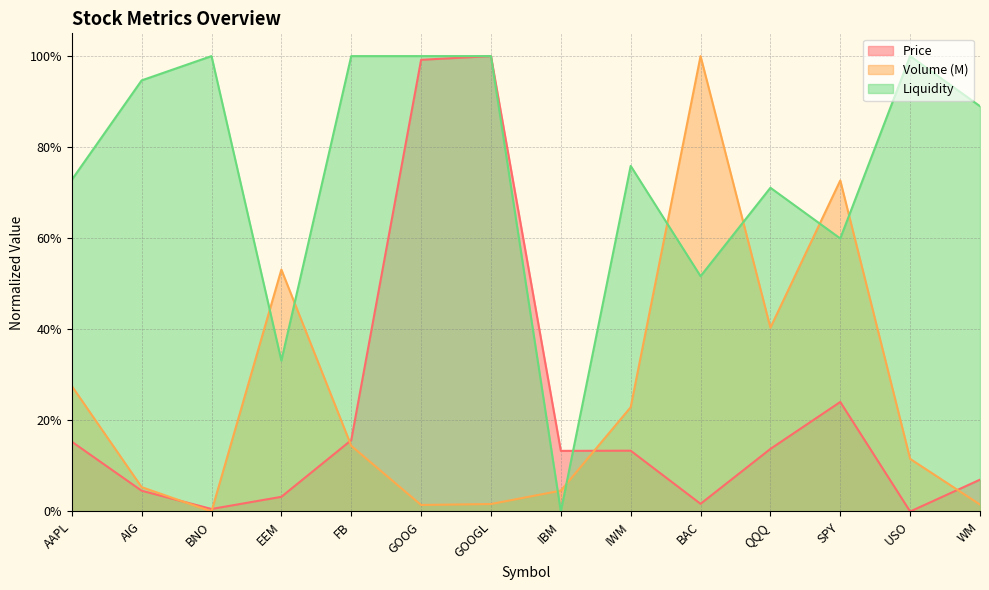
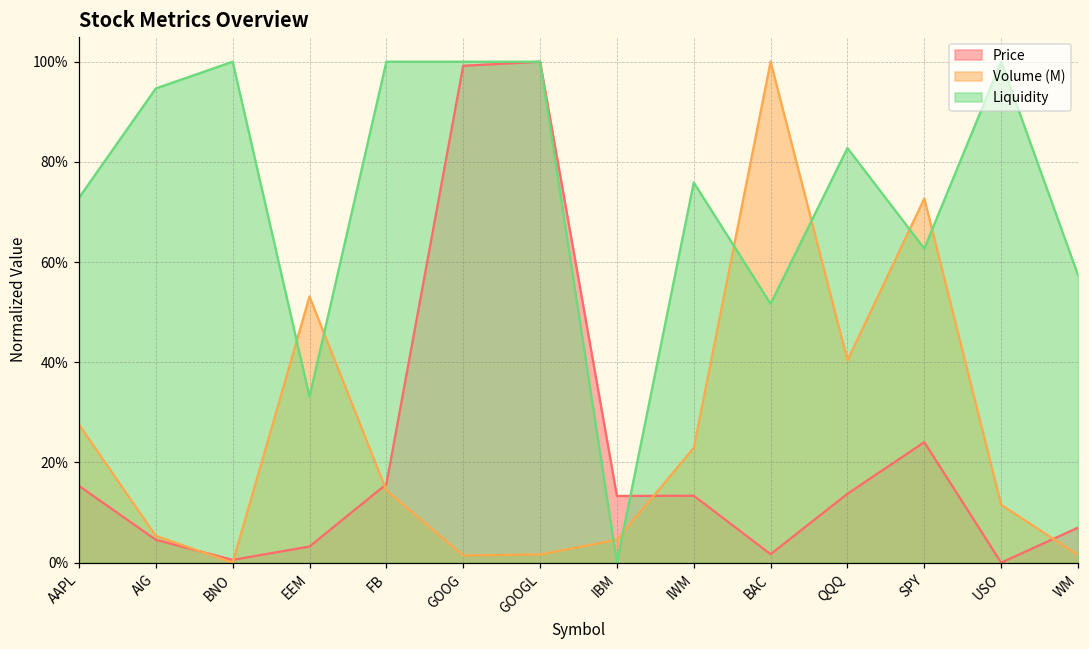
Liquidity, QQQ: 71% -> 83%
Liquidity, SPY: 60% -> 63%
Liquidity, WM: 89% -> 57%
